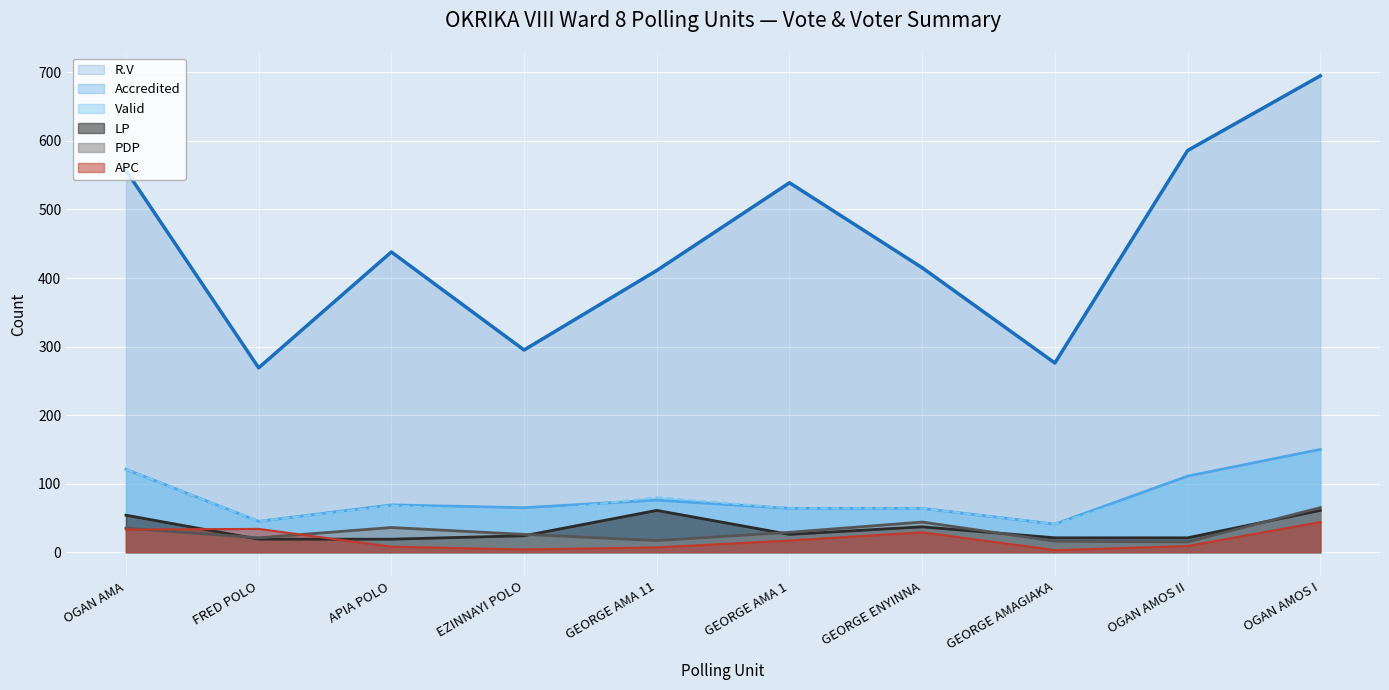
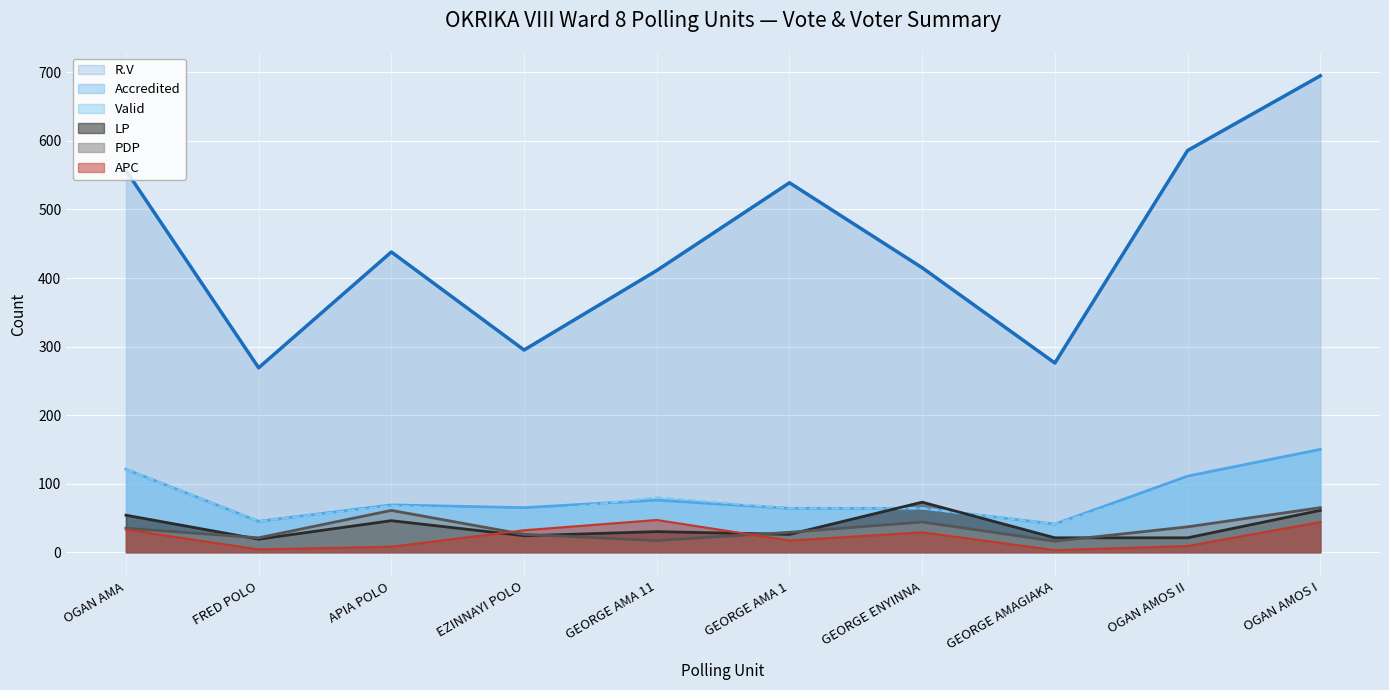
APC, FRED POLO: 30 -> 0
LP, APIA POLO: 20 -> 50
PDP, APIA POLO: 40 -> 60
APC, EZINNAYI POLO: 0 -> 30
LP, GEORGE AMA 11: 60 -> 30
APC, GEORGE AMA 11: 10 -> 50
LP, GEORGE ENYINNA: 40 -> 70
PDP, OGAN AMOS II: 20 -> 40
